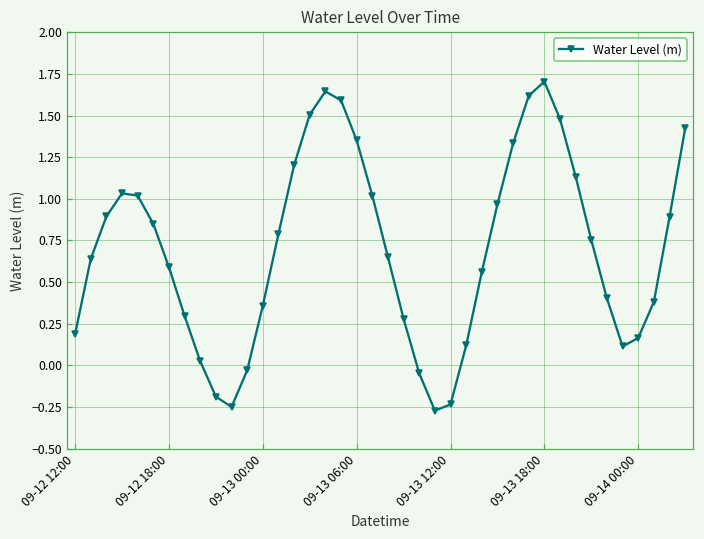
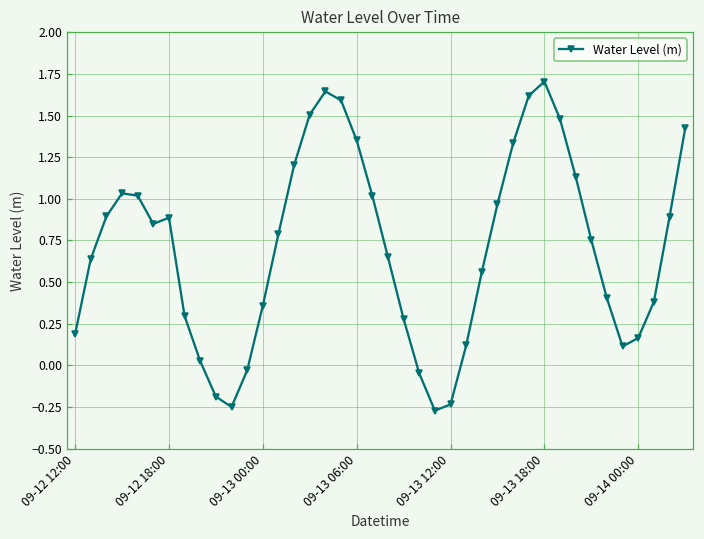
09-12 18:00: 0.59 -> 0.89
